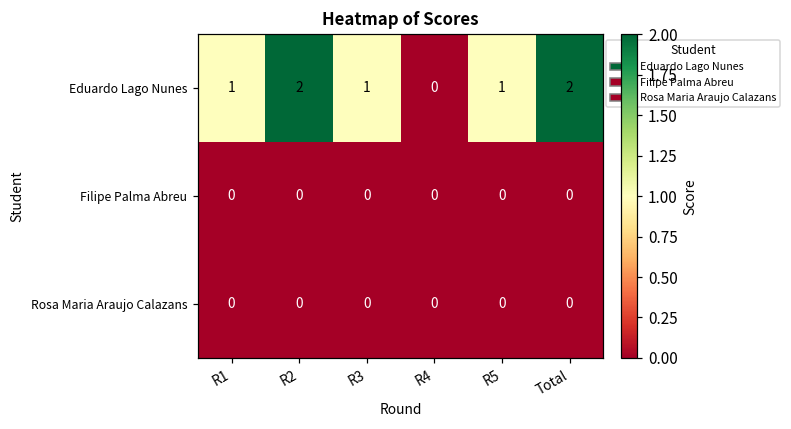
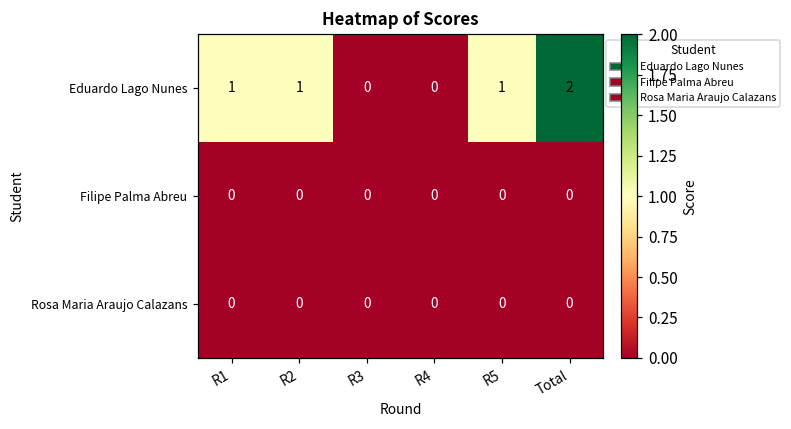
Eduardo Lago Nunes, R2: 2 -> 1
Eduardo Lago Nunes, R3: 1 -> 0
